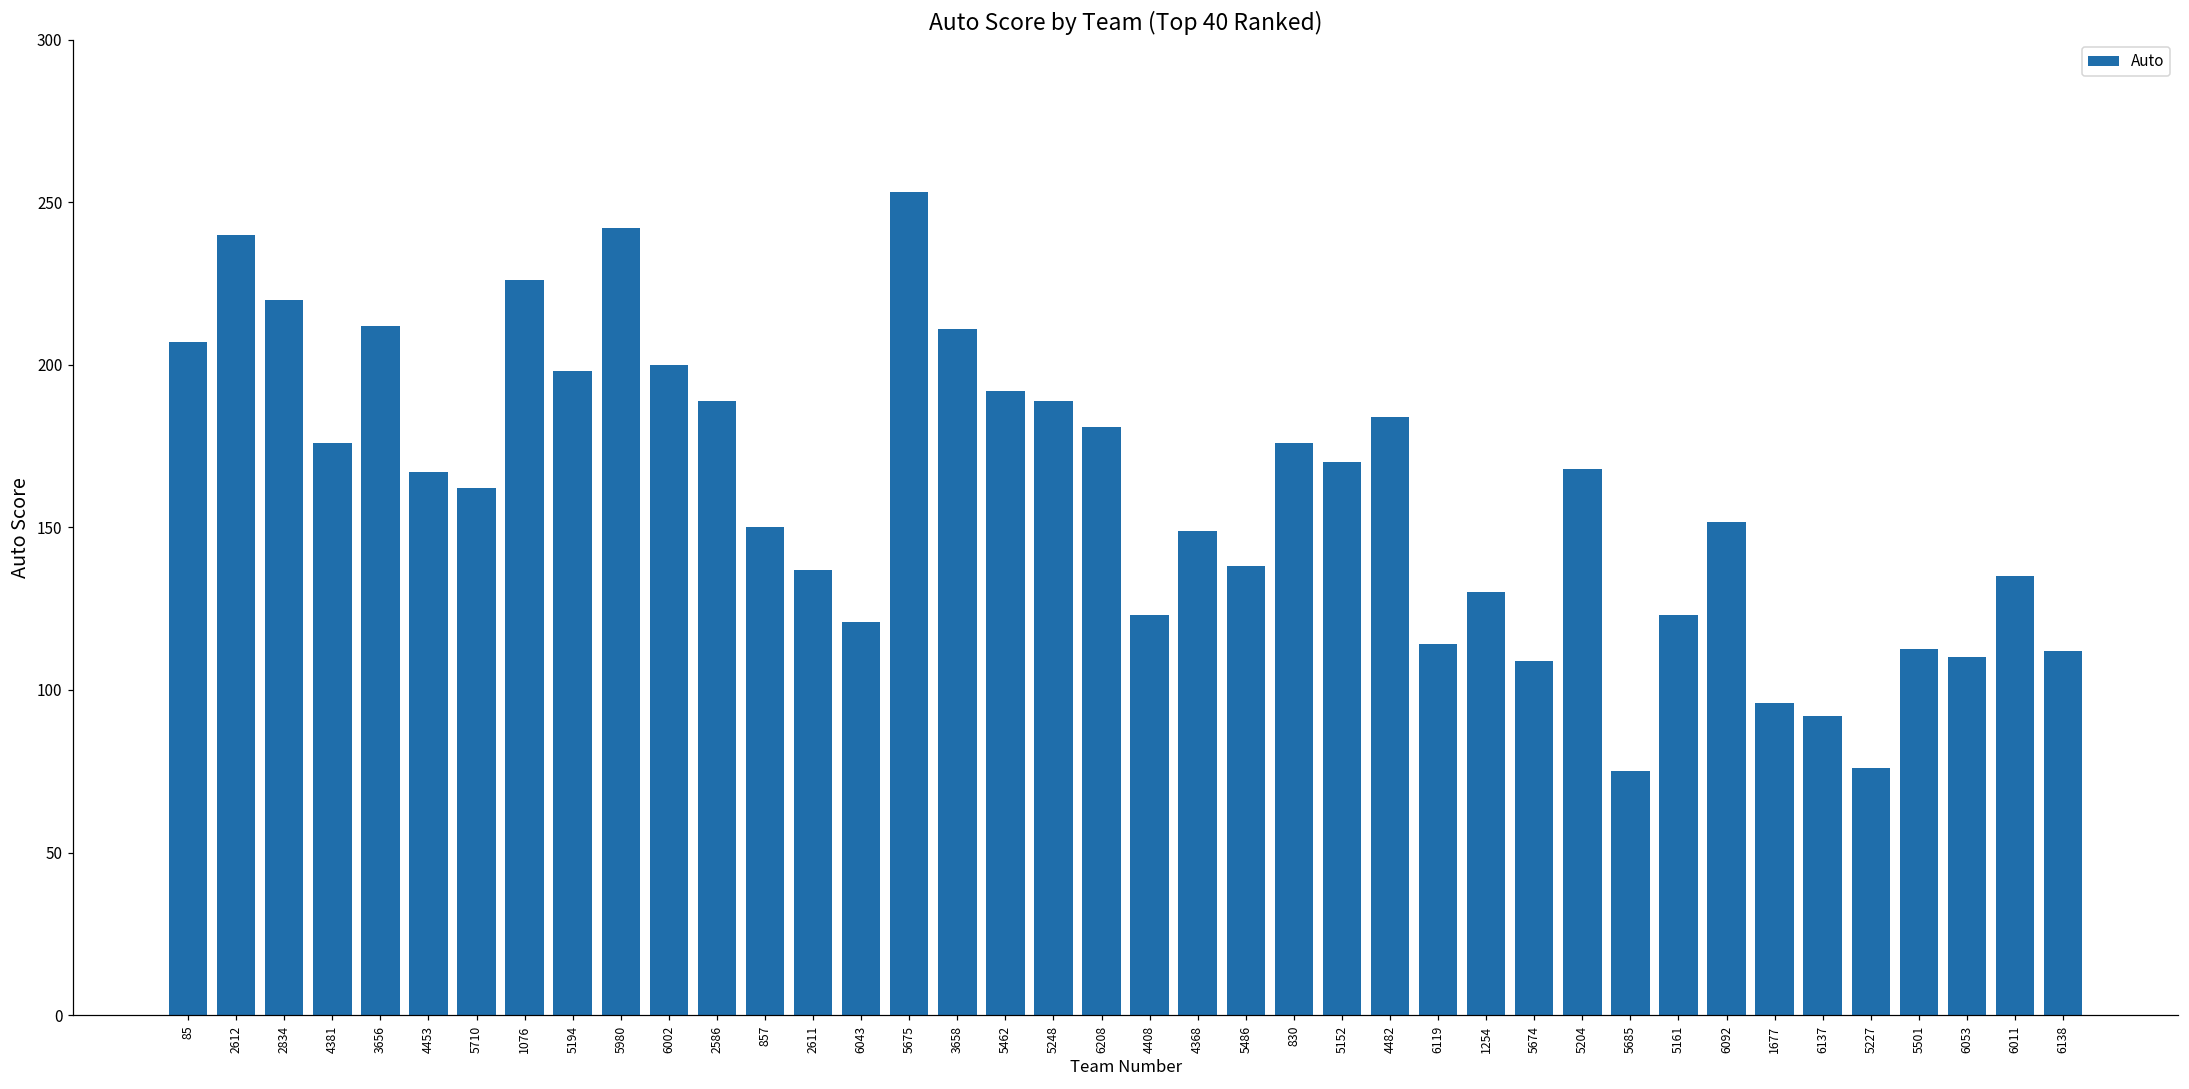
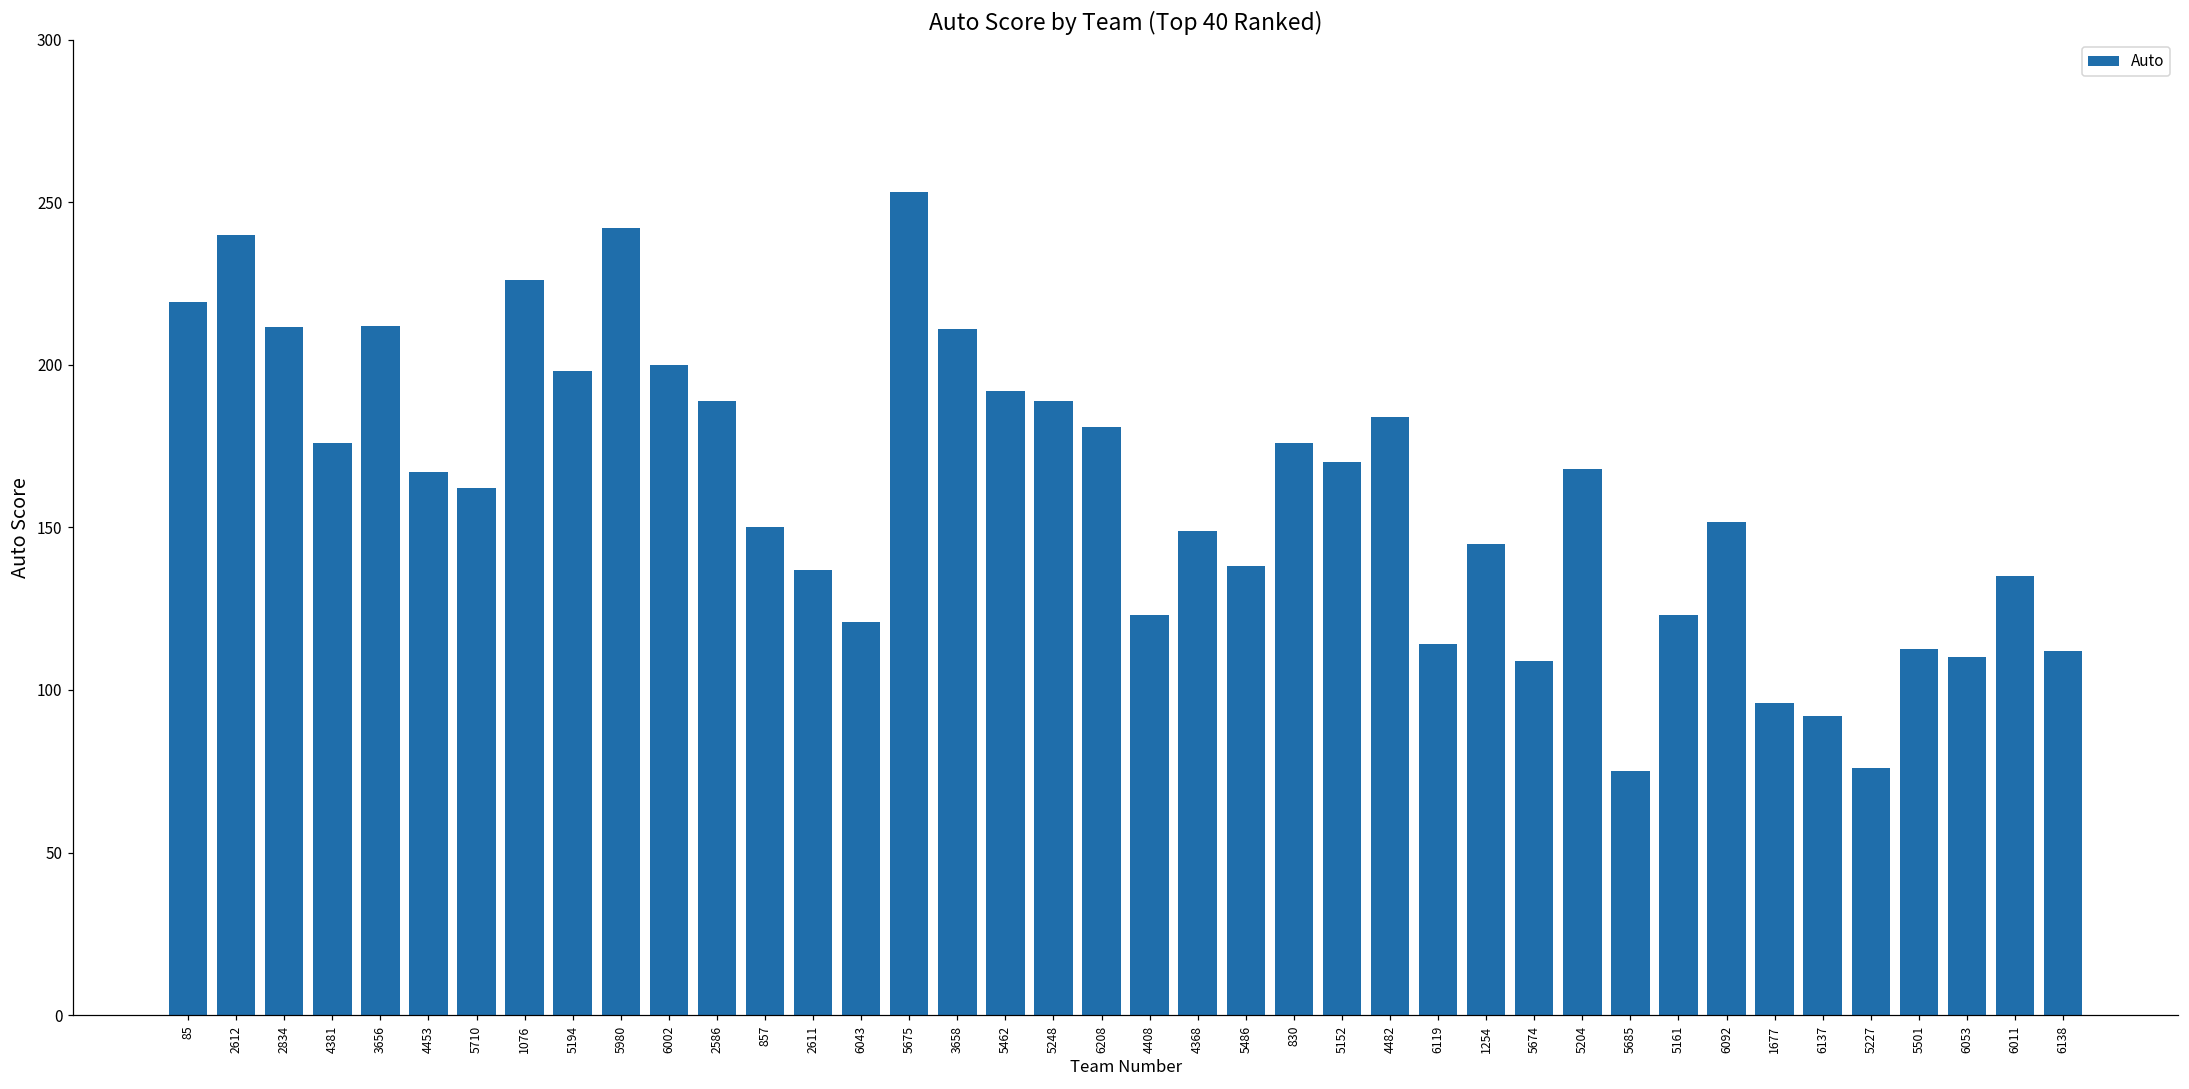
85: 207 -> 219
2834: 220 -> 212
1254: 130 -> 145
